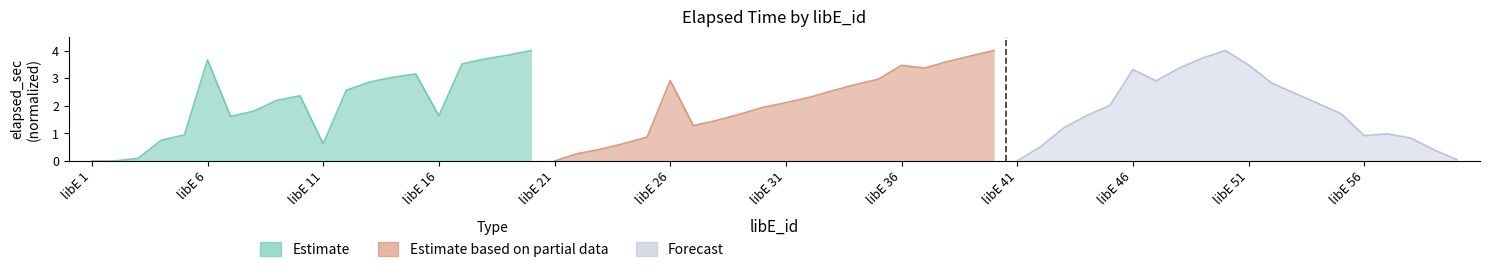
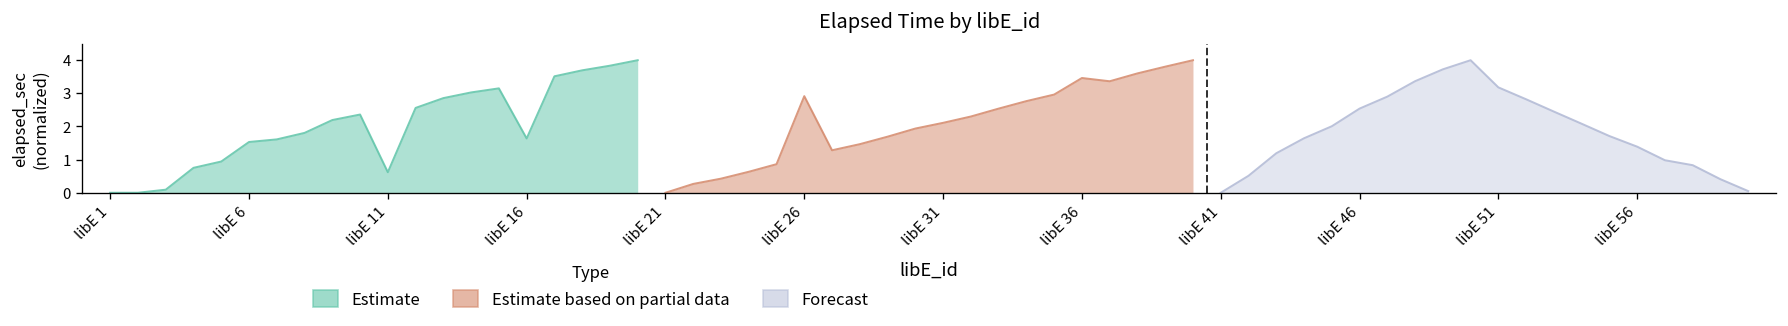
Estimate, libE 6: 3.7 -> 1.5
Forecast, libE 46: 3.3 -> 2.5
Forecast, libE 51: 3.5 -> 3.2
Forecast, libE 56: 0.9 -> 1.4
